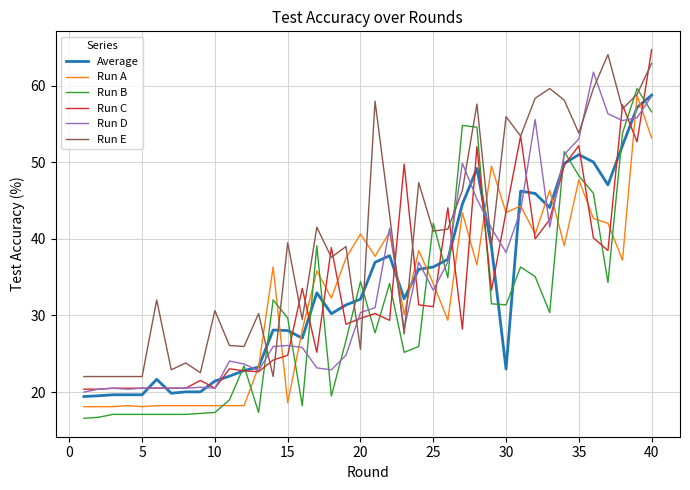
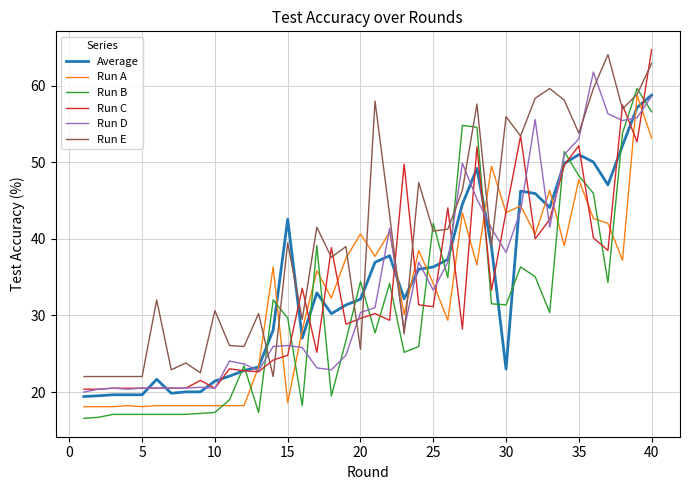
Average, 15: 28 -> 43
